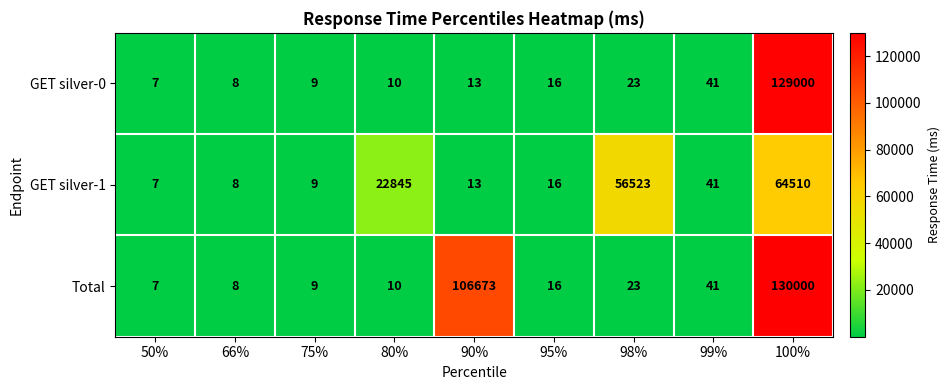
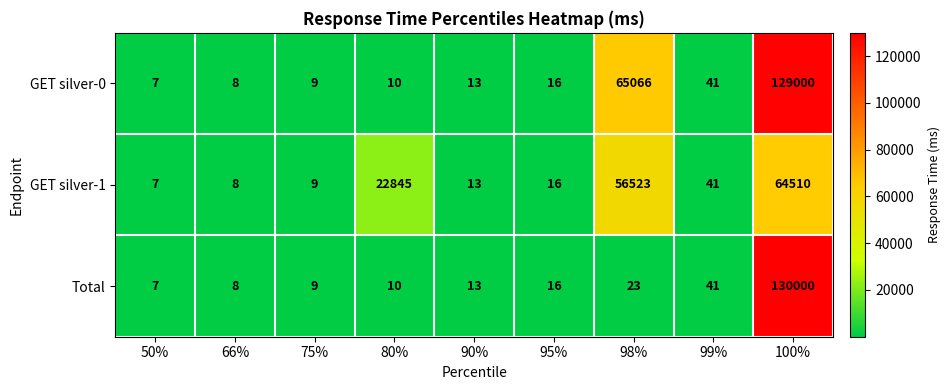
GET silver-0, 98%: 23 -> 65066
Total, 90%: 106673 -> 13
